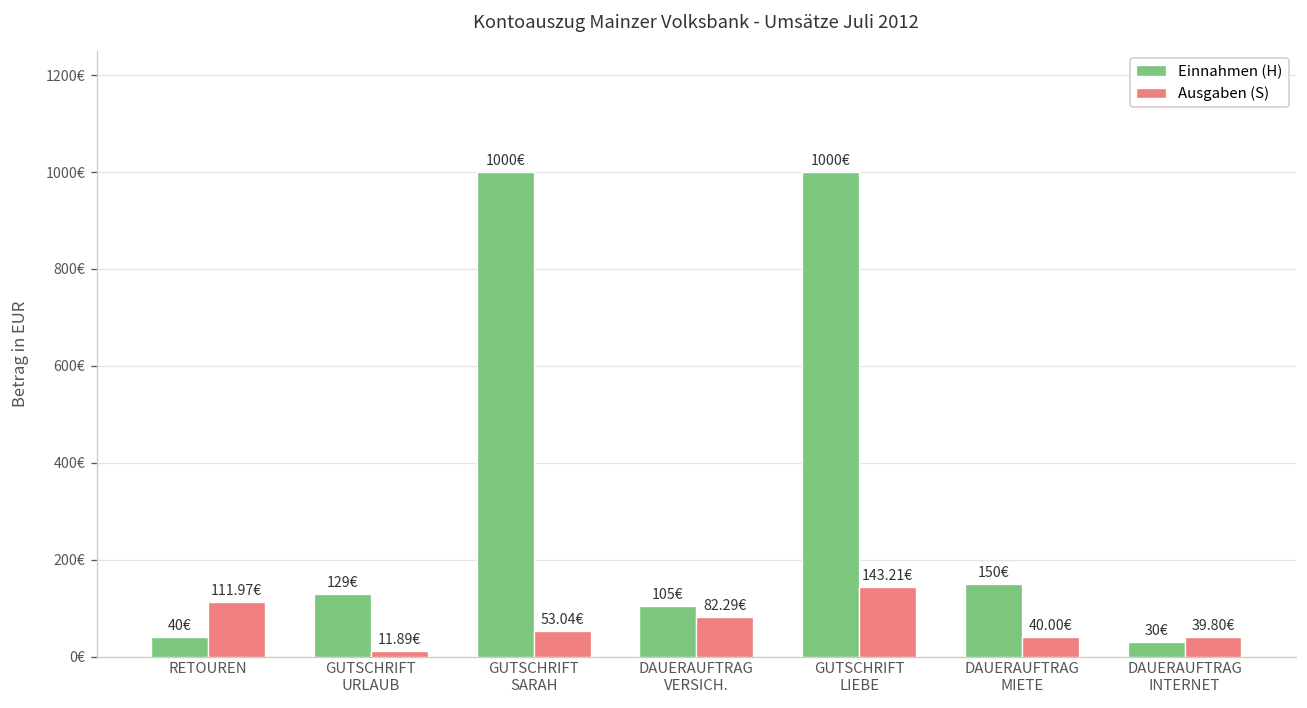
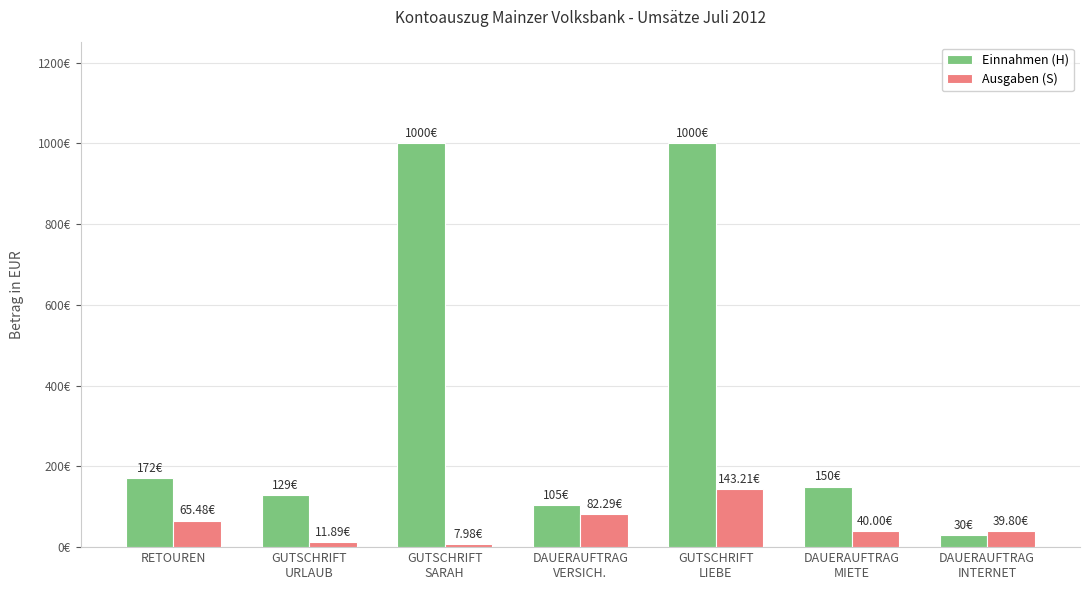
Einnahmen (H), RETOUREN: 40€ -> 172€
Ausgaben (S), RETOUREN: 111.97€ -> 65.48€
Ausgaben (S), GUTSCHRIFT SARAH: 53.04€ -> 7.98€
